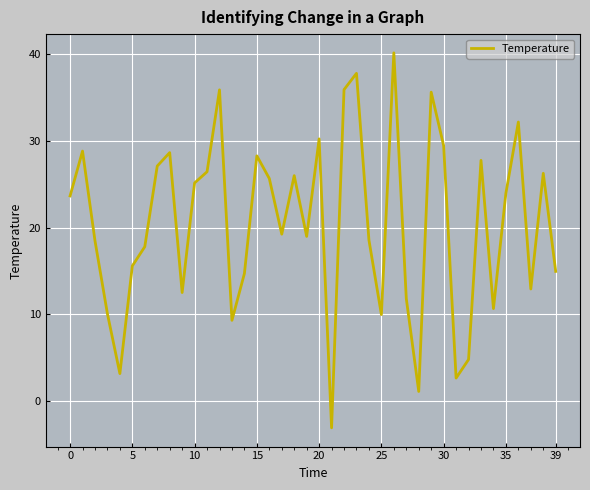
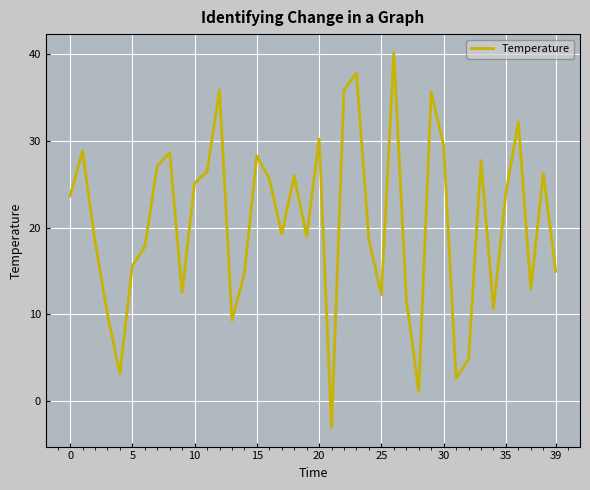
25: 10 -> 12
